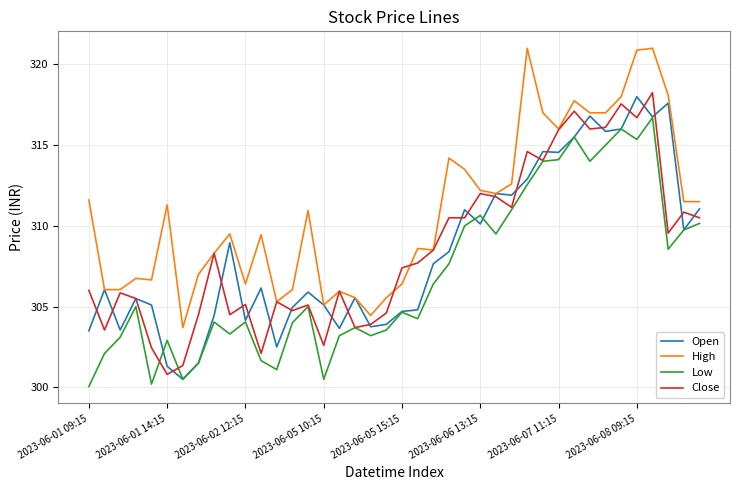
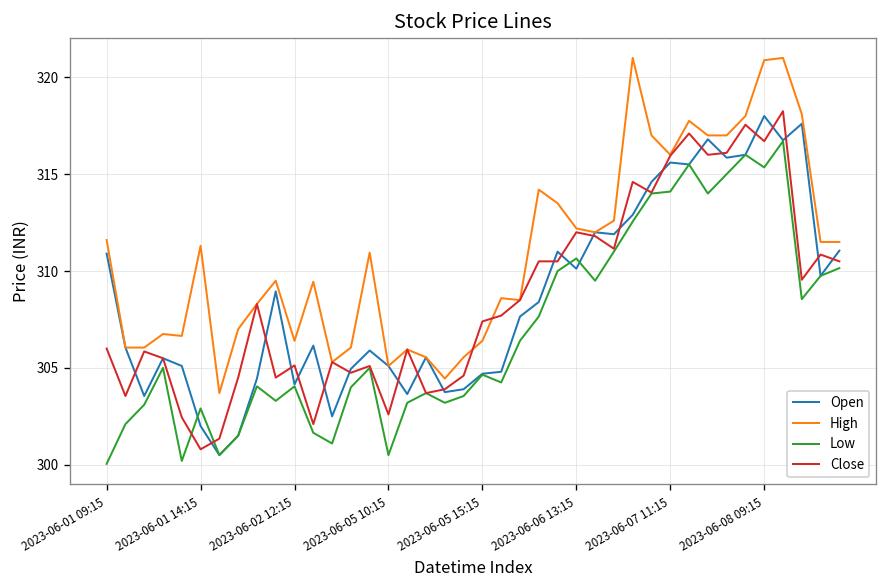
Open, 2023-06-01 09:15: 303.5 -> 310.9
Open, 2023-06-01 14:15: 301.3 -> 302.0
Open, 2023-06-07 11:15: 314.6 -> 315.6
